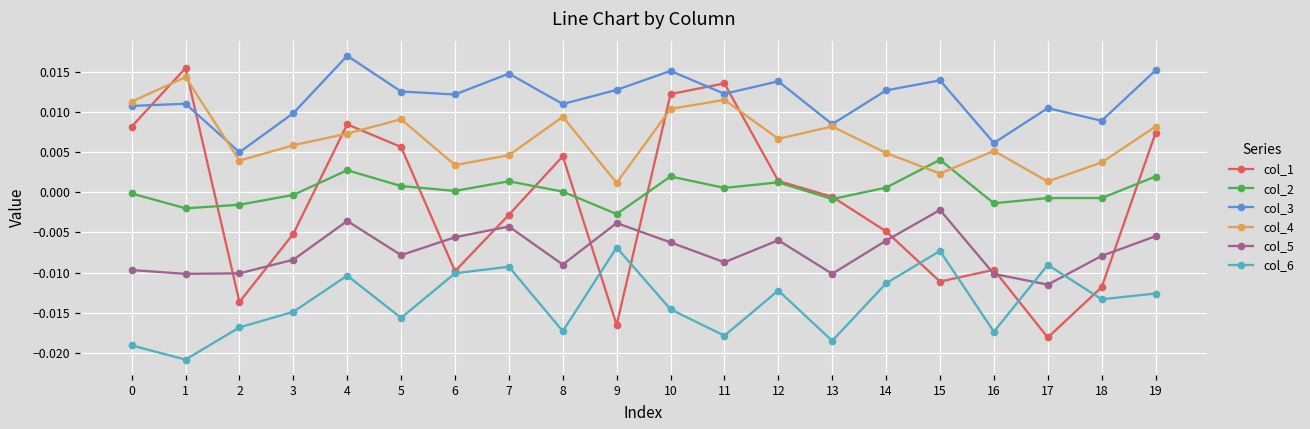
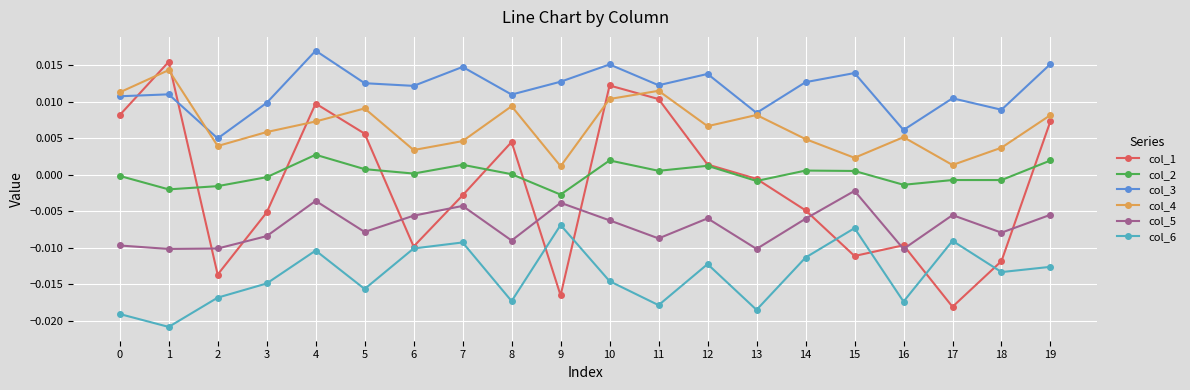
col_1, 4: 0.008 -> 0.010
col_1, 11: 0.014 -> 0.010
col_2, 15: 0.004 -> 0.001
col_5, 17: -0.011 -> -0.006
